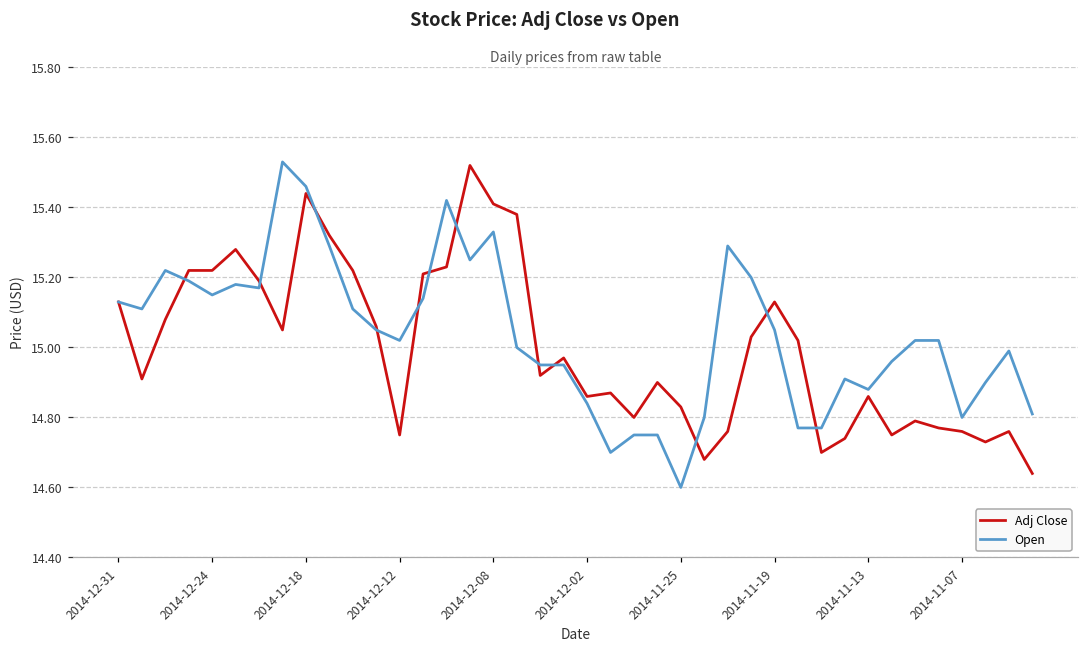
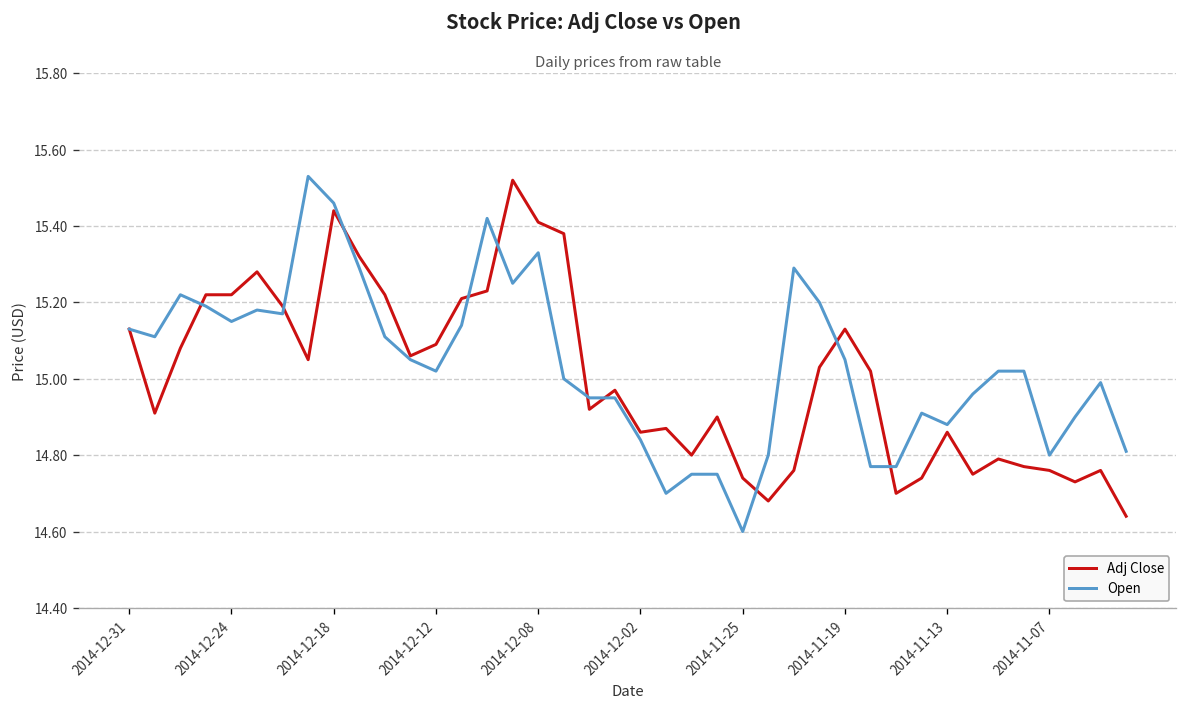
Adj Close, 2014-12-12: 14.75 -> 15.09
Adj Close, 2014-11-25: 14.83 -> 14.74
